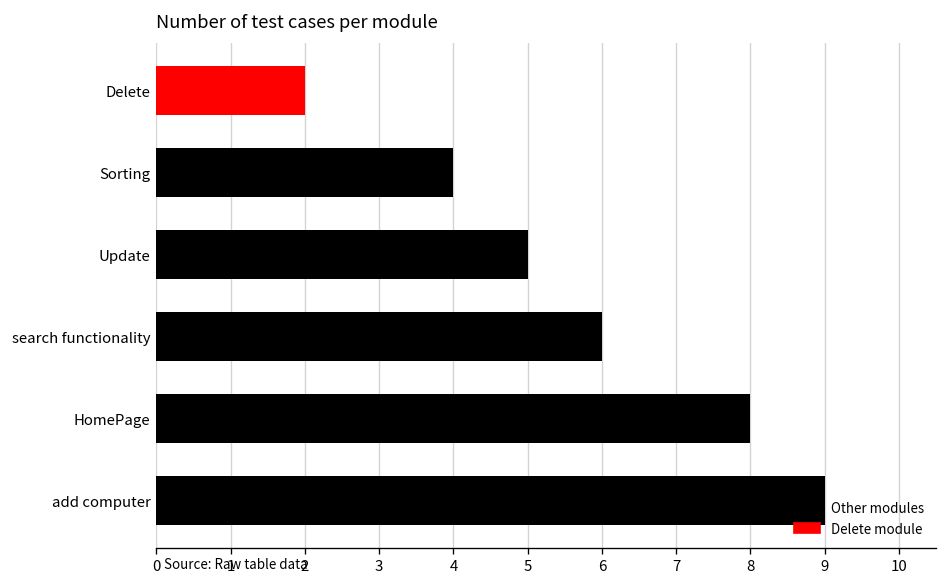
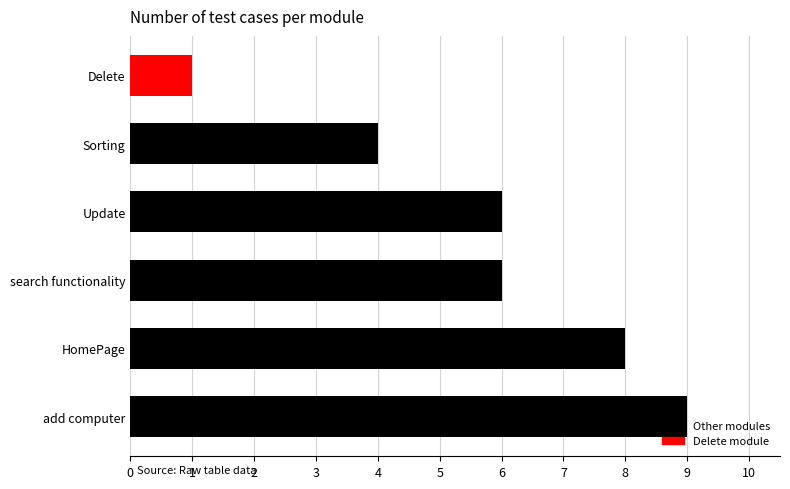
Delete: 2 -> 1
Update: 5 -> 6
